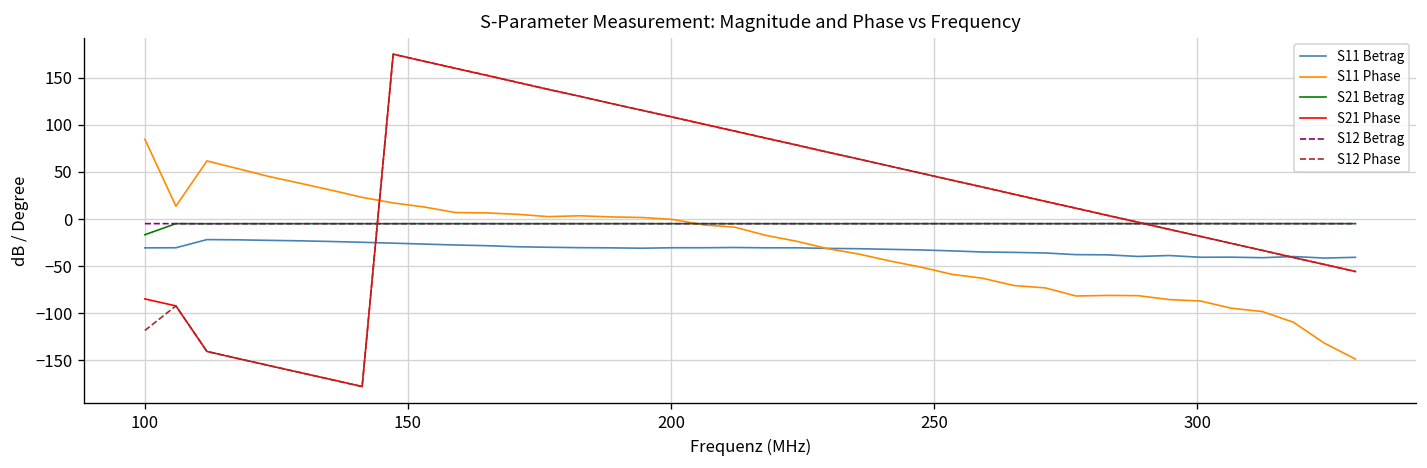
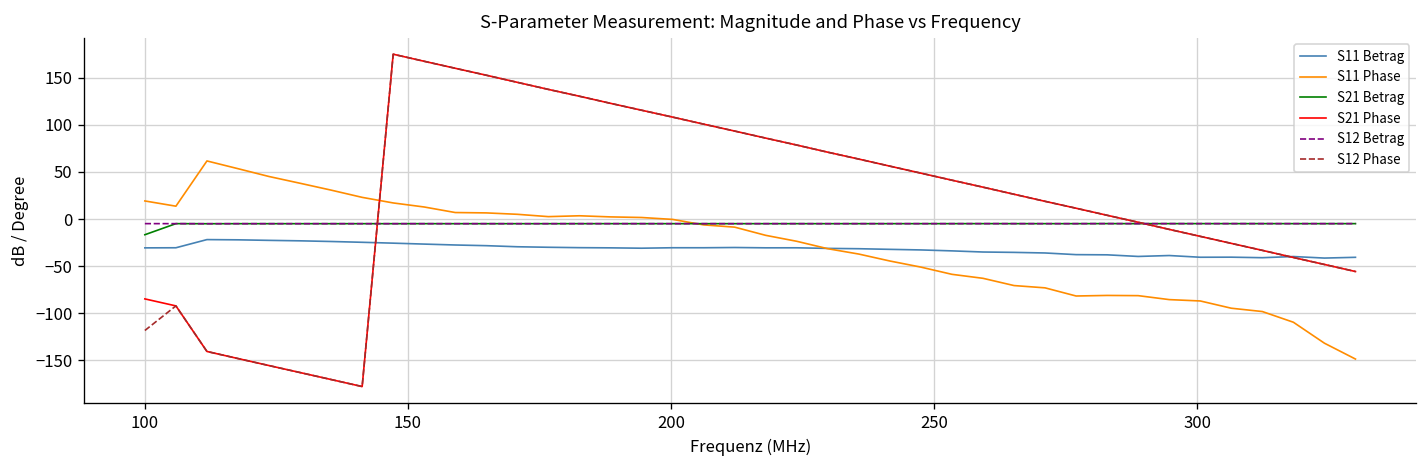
S11 Phase, 100: 80 -> 20
